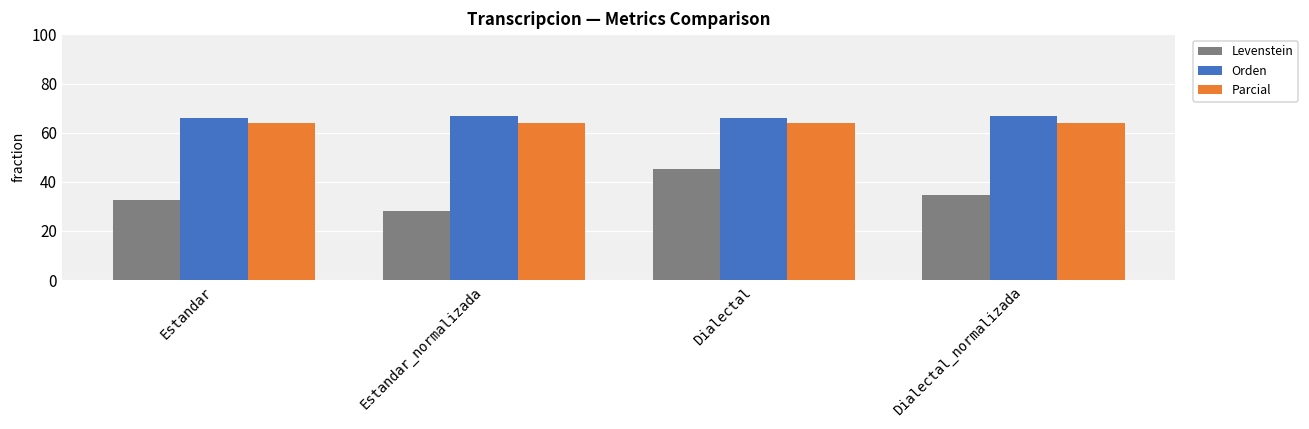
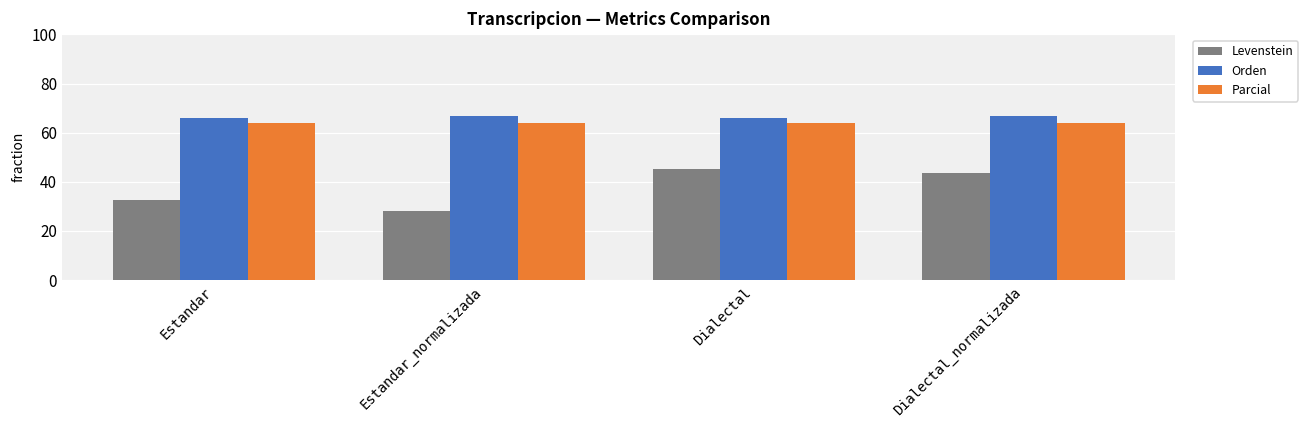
Levenstein, Dialectal_normalizada: 35 -> 44
